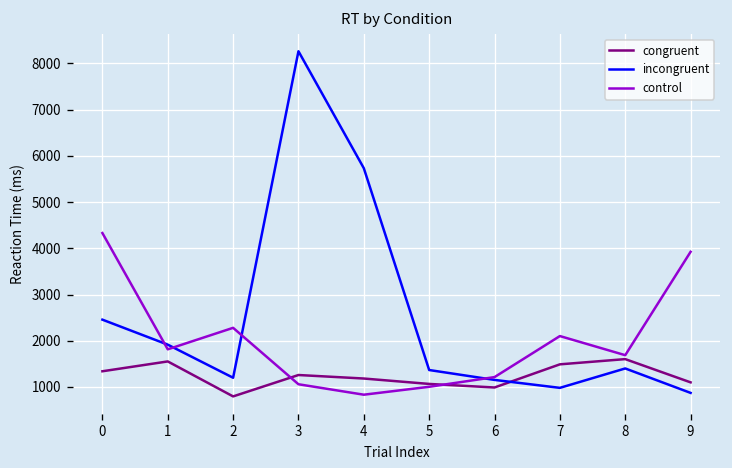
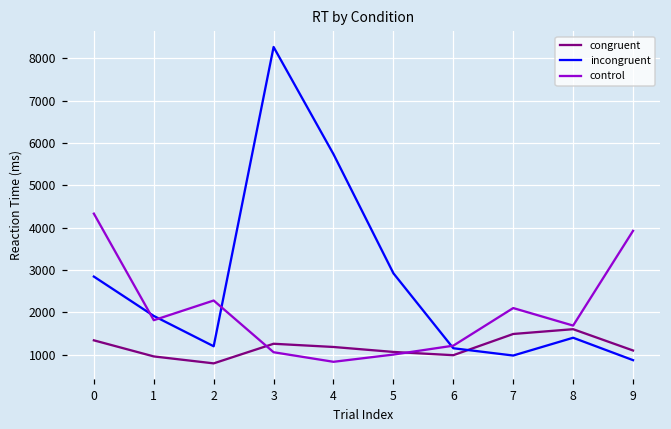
incongruent, 0: 2500 -> 2800
congruent, 1: 1600 -> 1000
incongruent, 5: 1400 -> 2900
